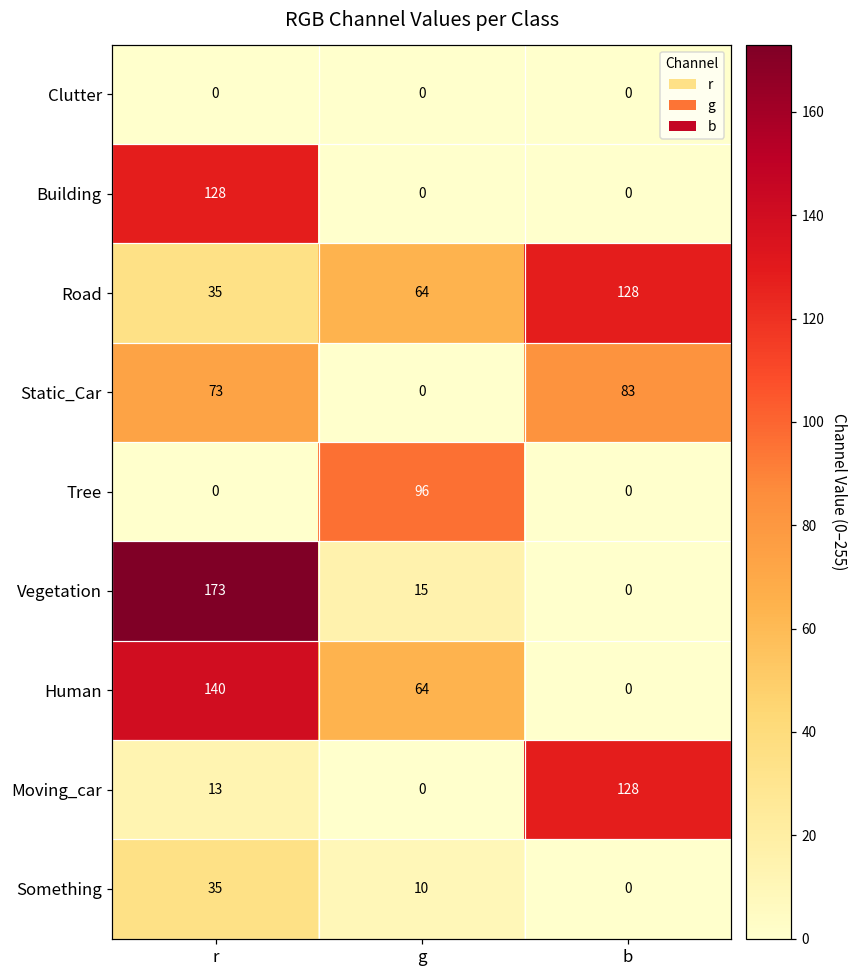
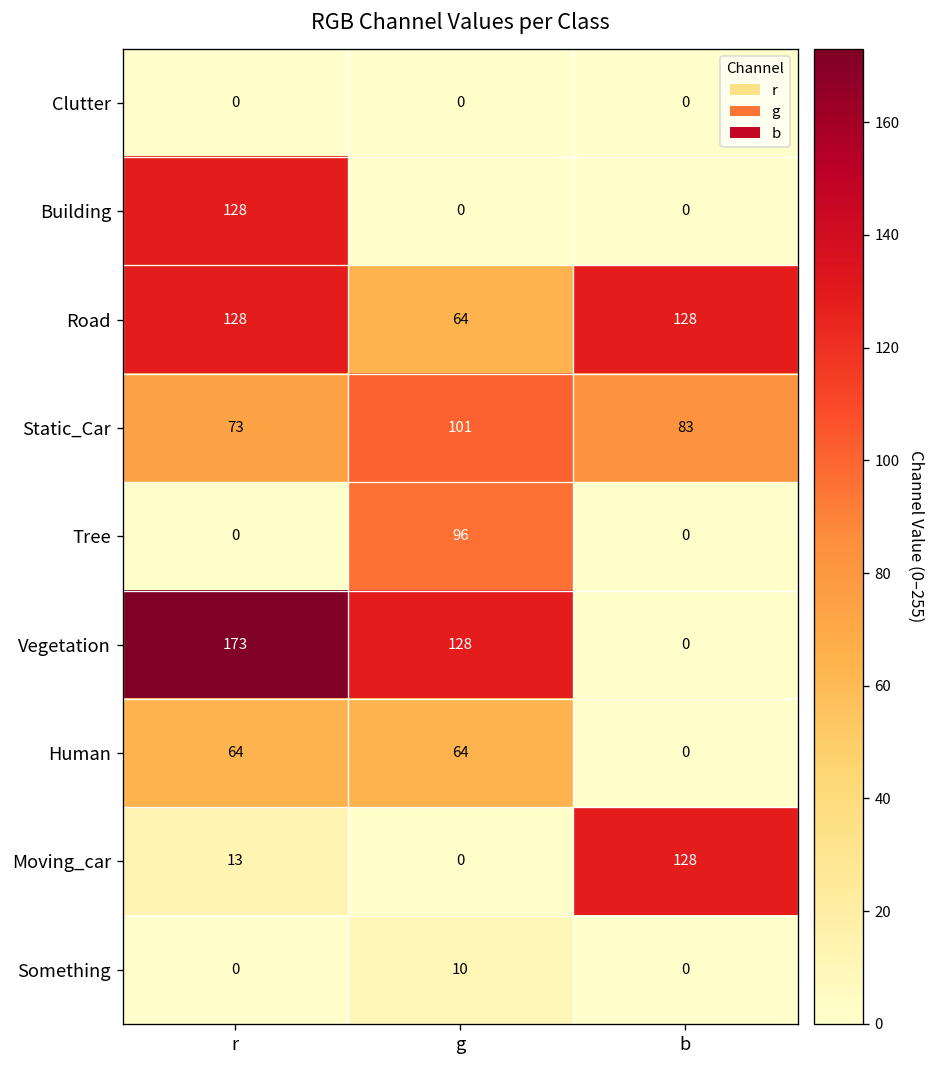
Road, r: 35 -> 128
Static_Car, g: 0 -> 101
Vegetation, g: 15 -> 128
Human, r: 140 -> 64
Something, r: 35 -> 0
